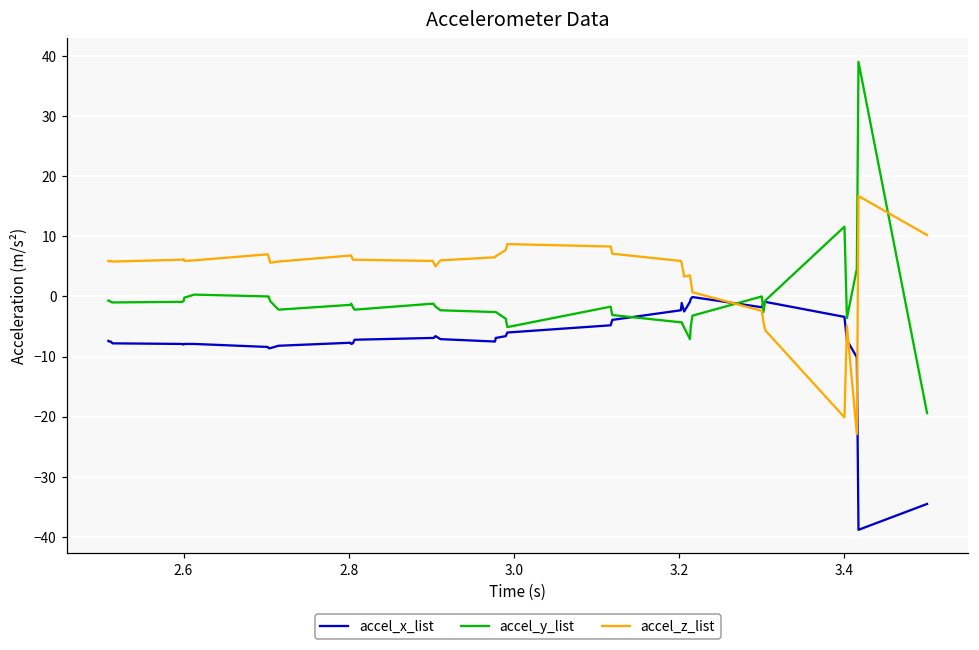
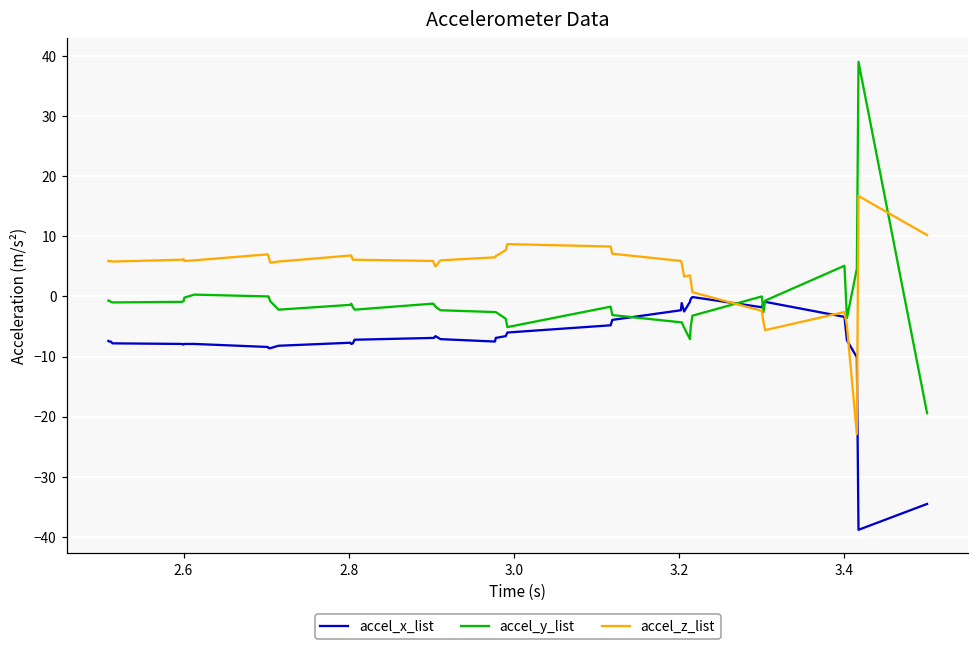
accel_y_list, 3.4: 12 -> 5
accel_z_list, 3.4: -20 -> -3
